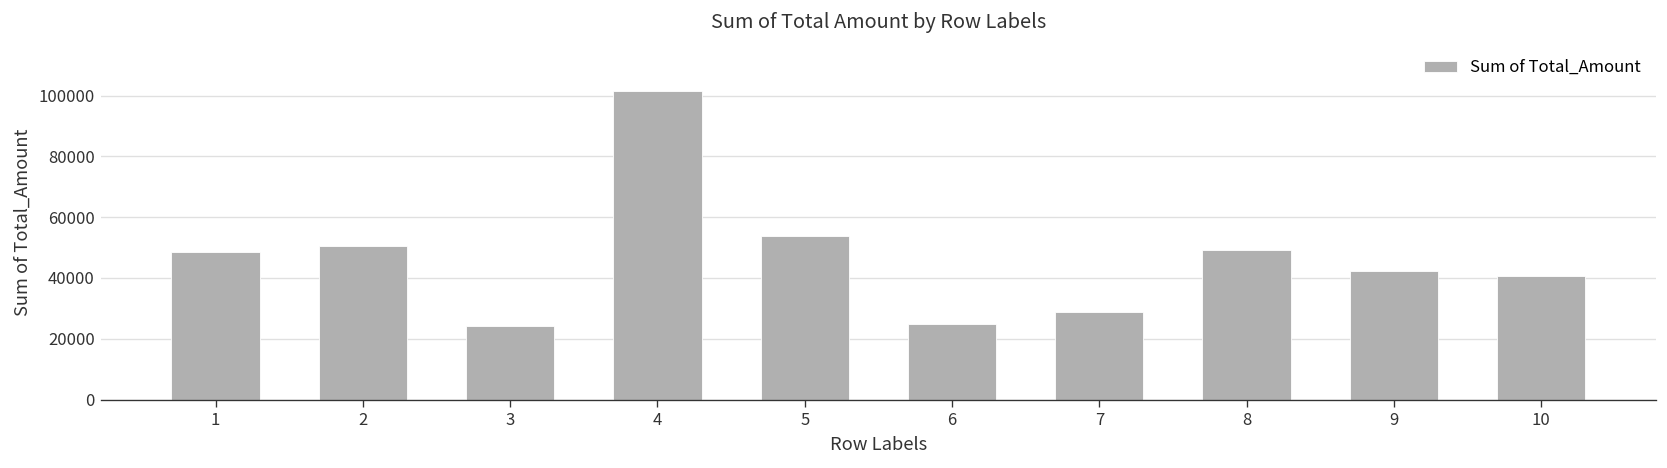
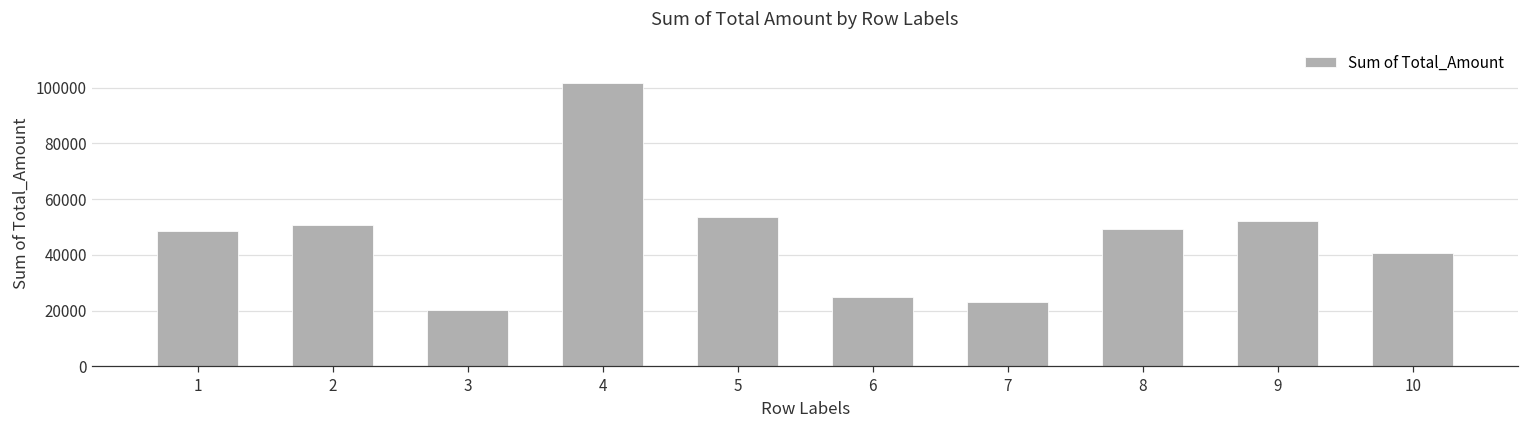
3: 24000 -> 20000
7: 29000 -> 23000
9: 42000 -> 52000
